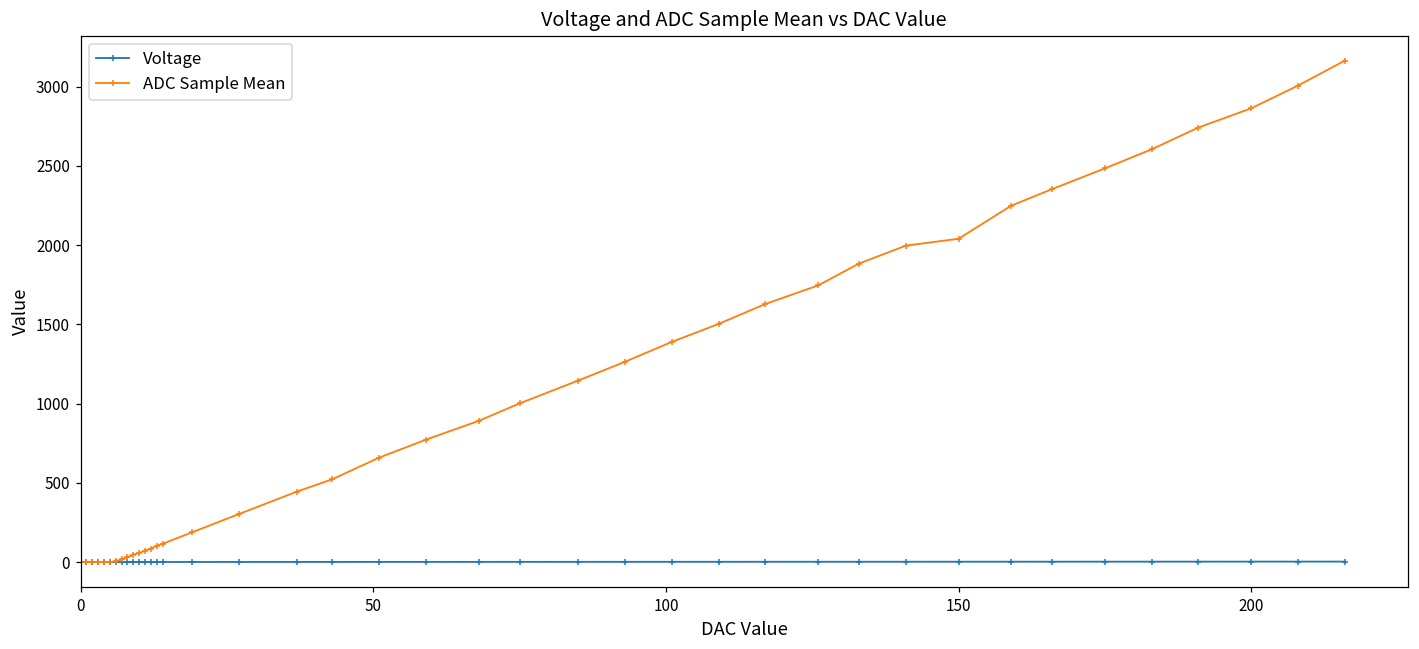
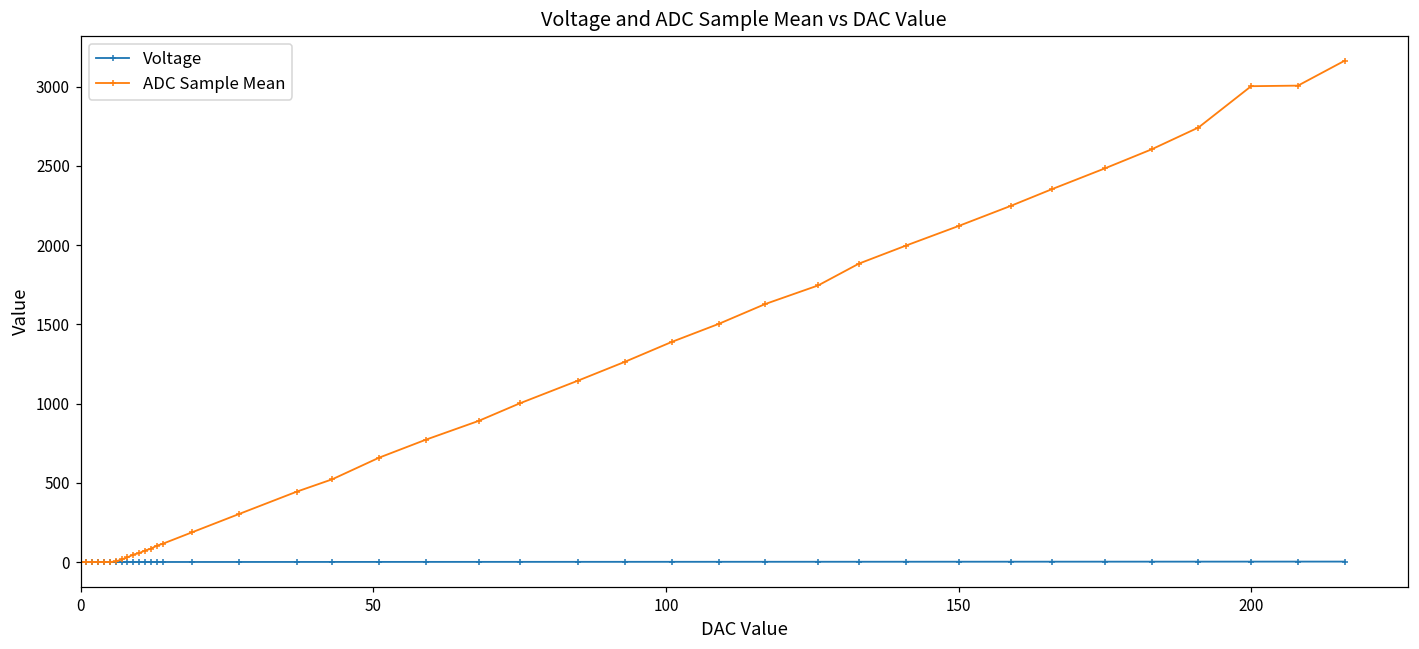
ADC Sample Mean, 150: 2040 -> 2120
ADC Sample Mean, 200: 2860 -> 3000
